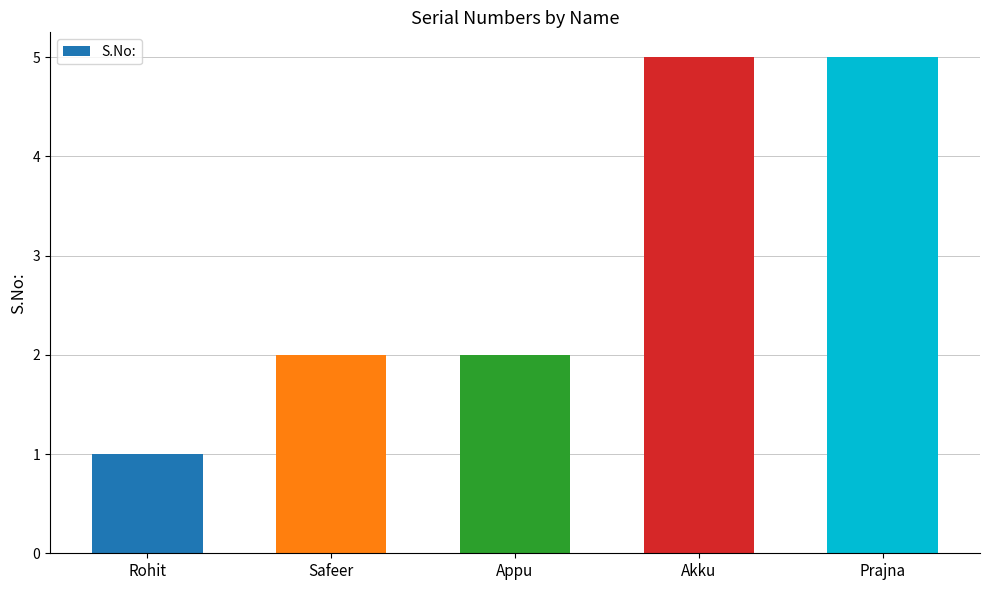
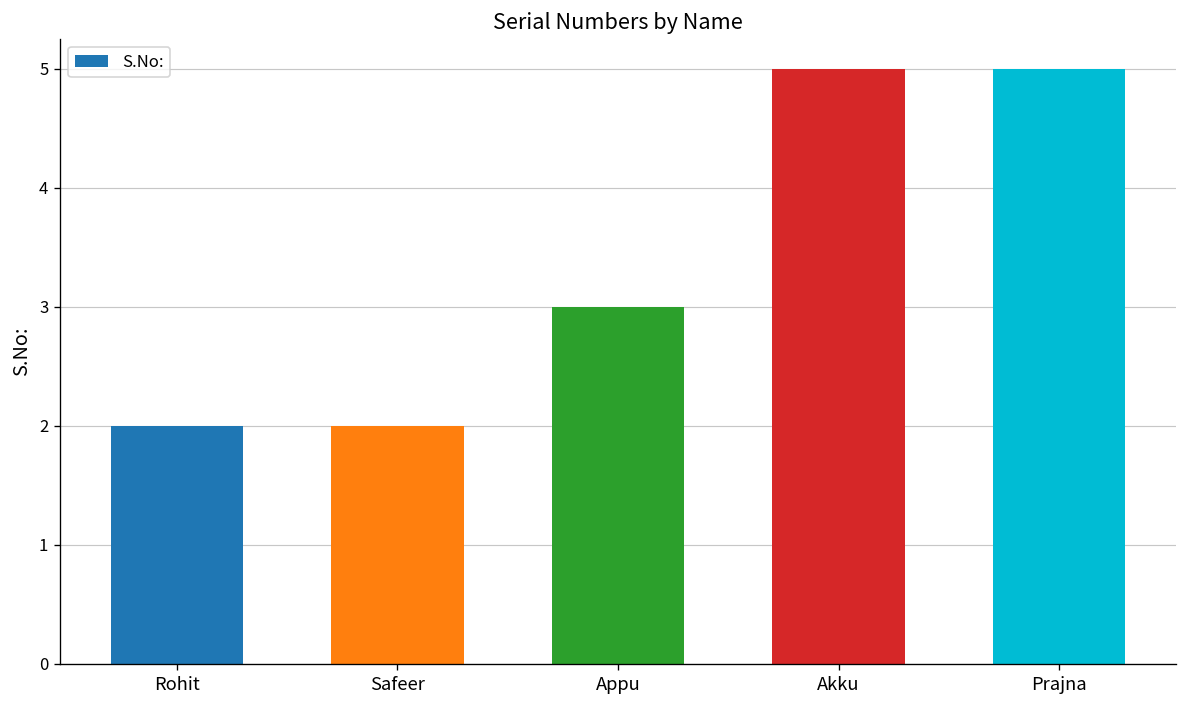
Rohit: 1 -> 2
Appu: 2 -> 3
